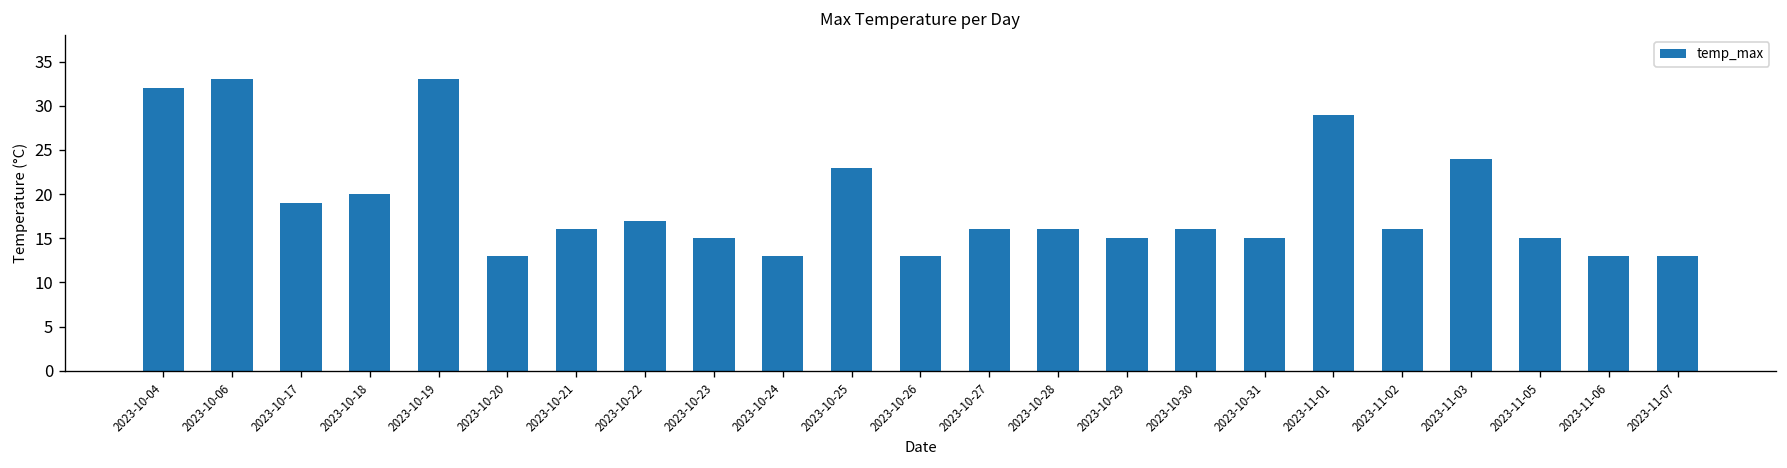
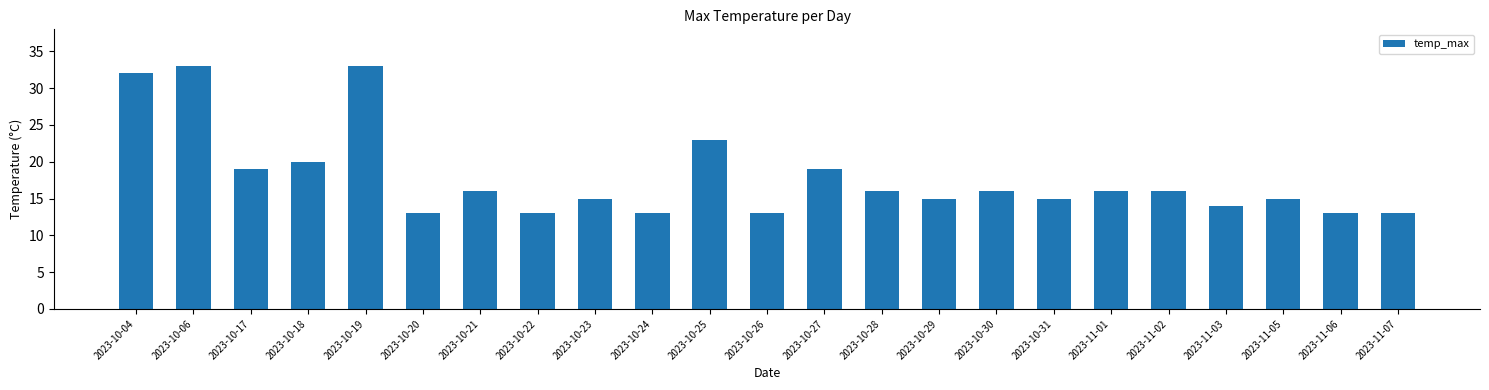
2023-10-22: 17 -> 13
2023-10-27: 16 -> 19
2023-11-01: 29 -> 16
2023-11-03: 24 -> 14
